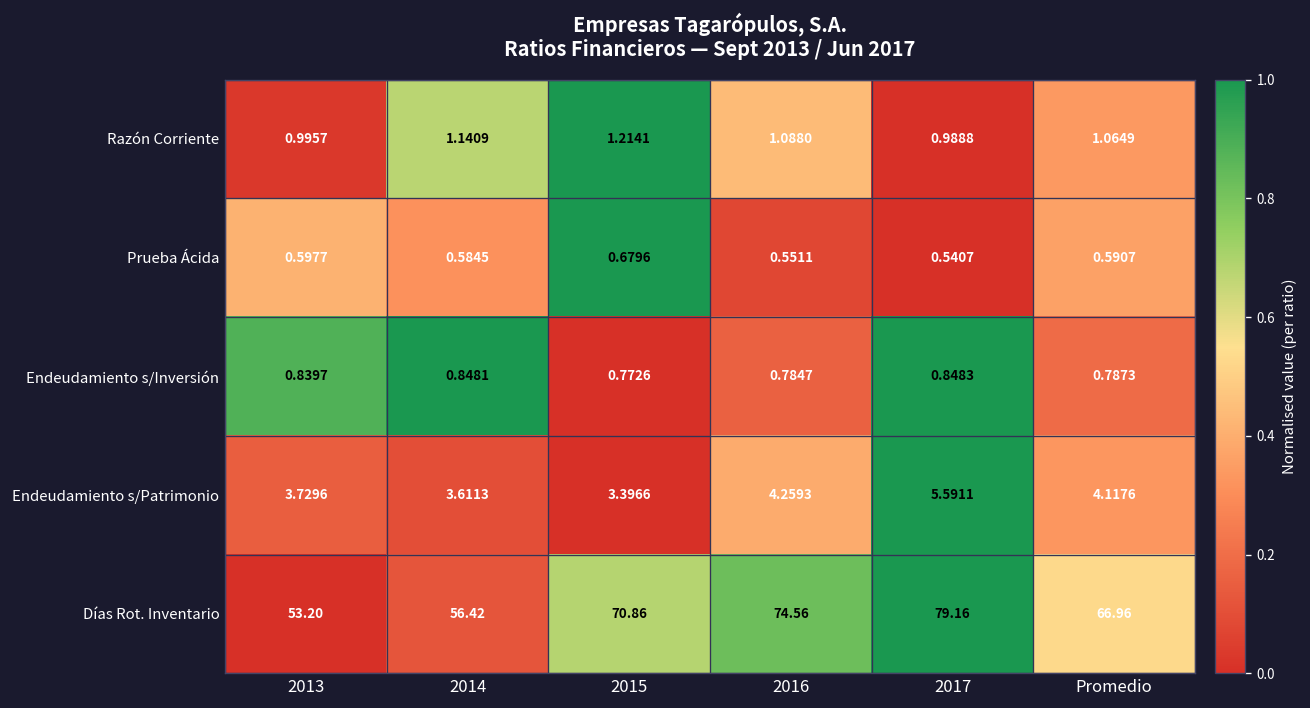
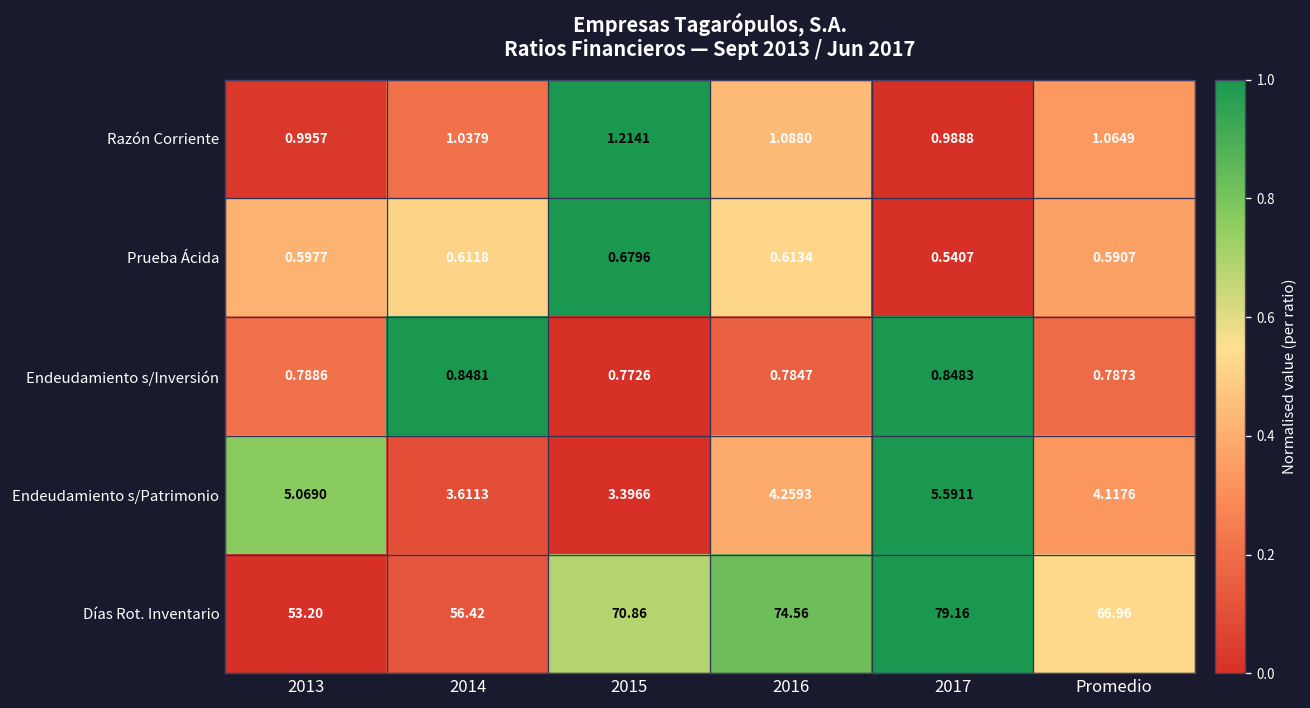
Razón Corriente, 2014: 1.1409 -> 1.0379
Prueba Ácida, 2014: 0.5845 -> 0.6118
Prueba Ácida, 2016: 0.5511 -> 0.6134
Endeudamiento s/Inversión, 2013: 0.8397 -> 0.7886
Endeudamiento s/Patrimonio, 2013: 3.7296 -> 5.0690
